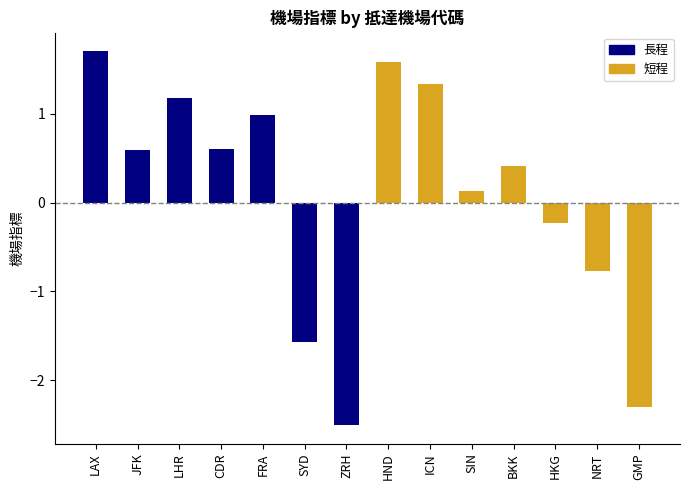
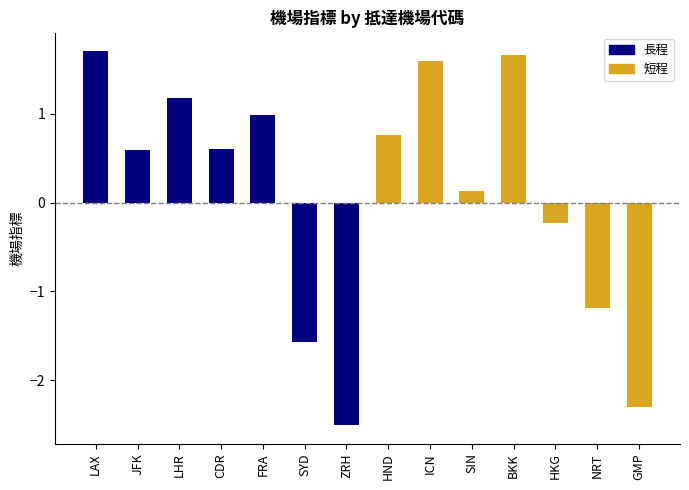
HND: 1.6 -> 0.8
ICN: 1.3 -> 1.6
BKK: 0.4 -> 1.7
NRT: -0.8 -> -1.2
